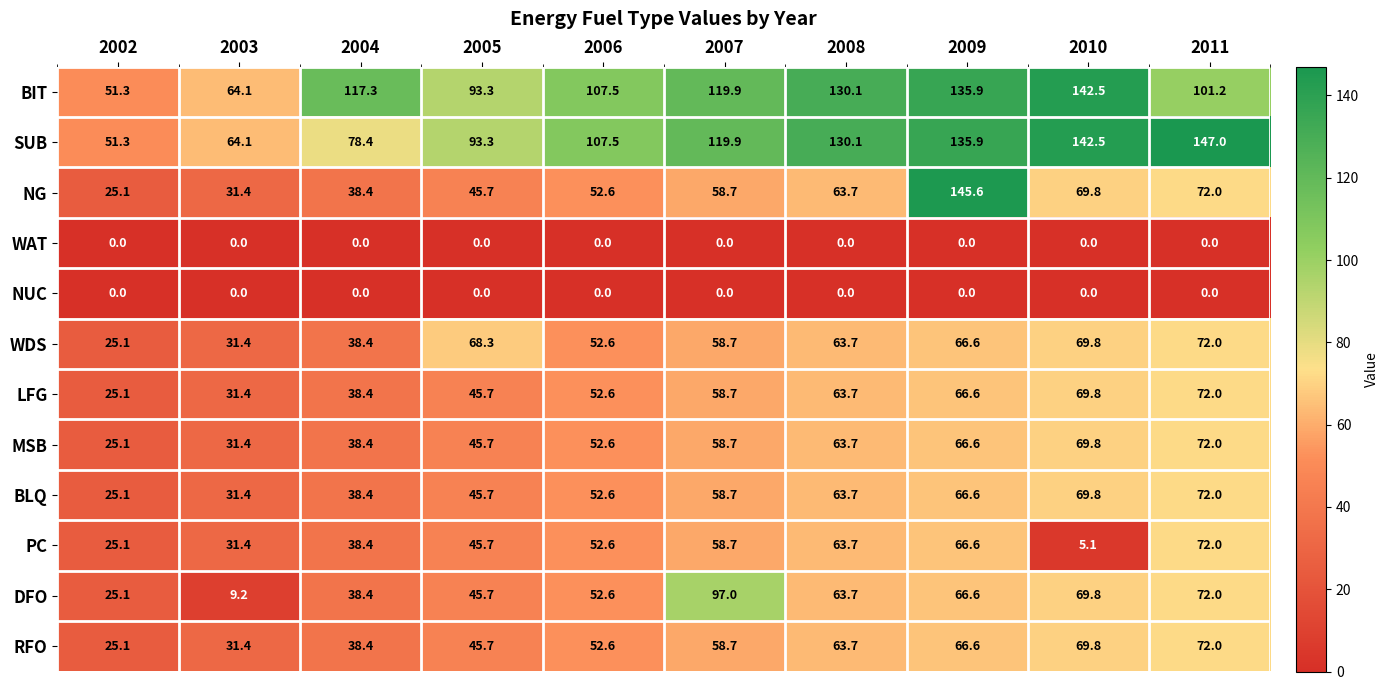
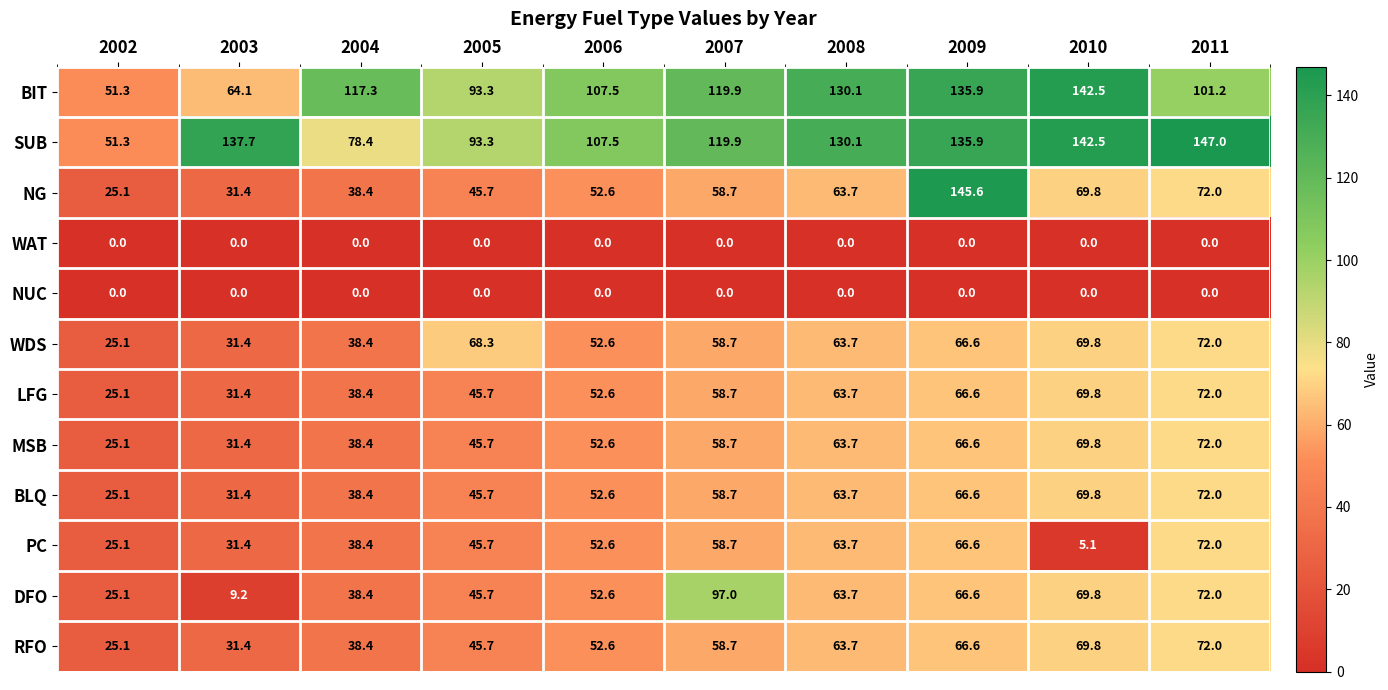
SUB, 2003: 64.1 -> 137.7
